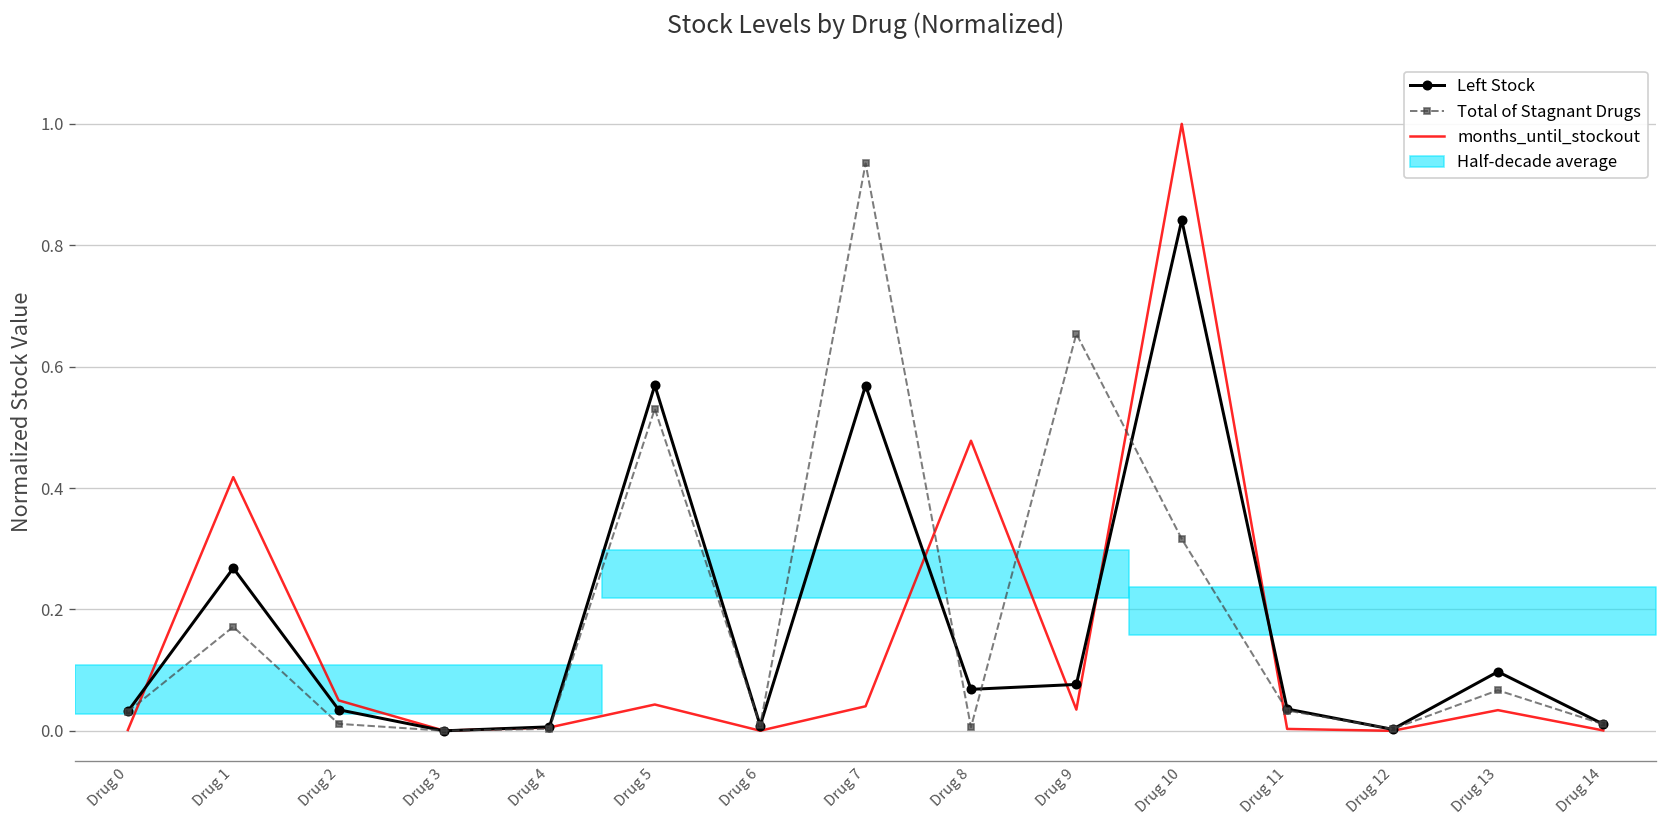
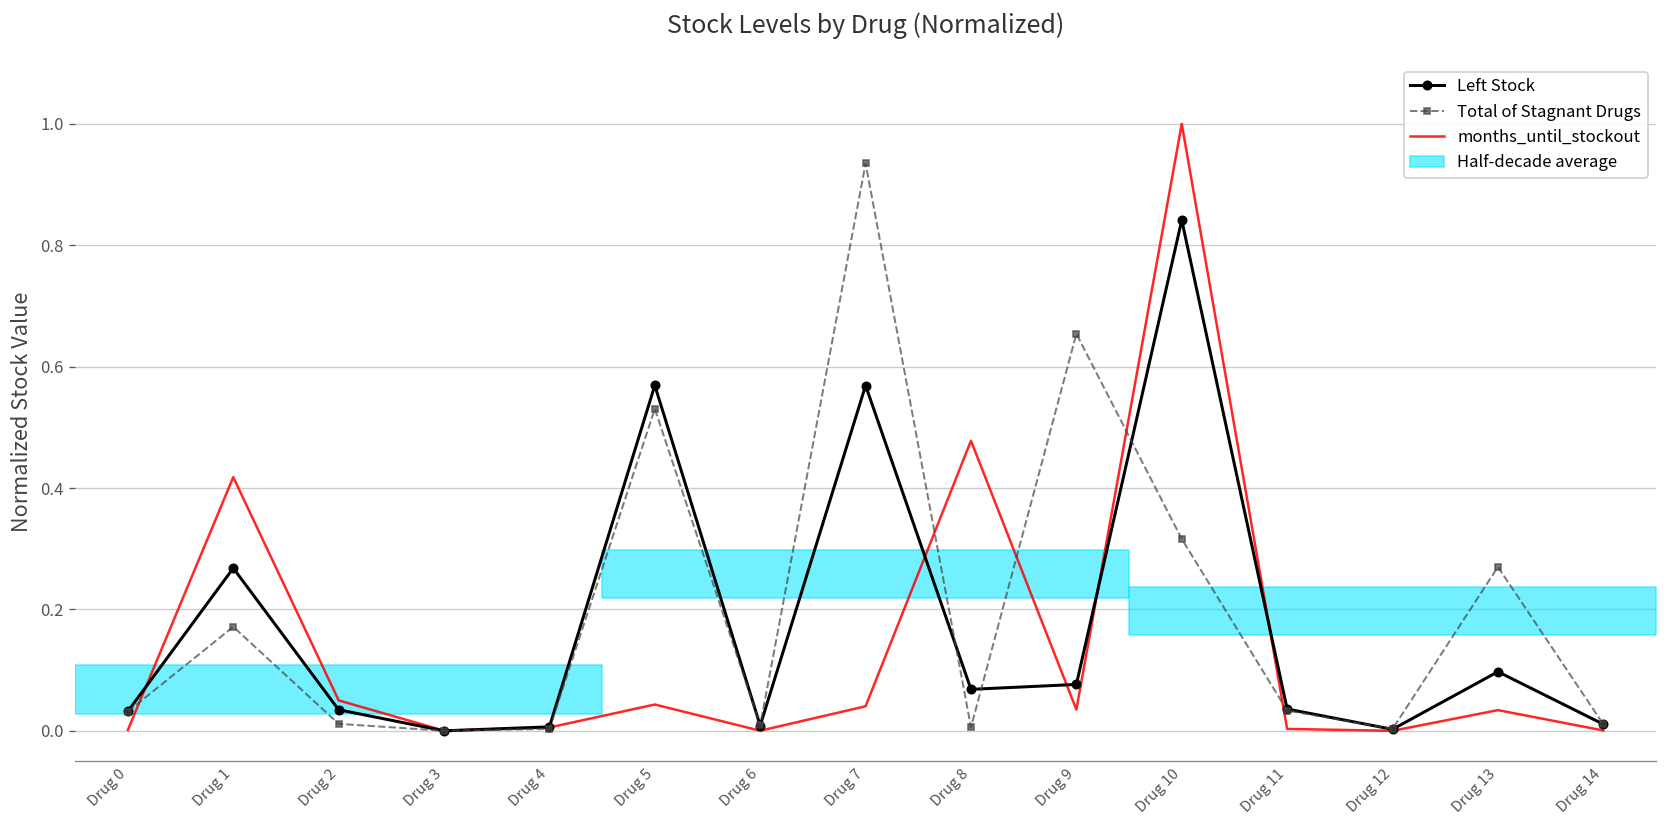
Total of Stagnant Drugs, Drug 13: 0.07 -> 0.27
